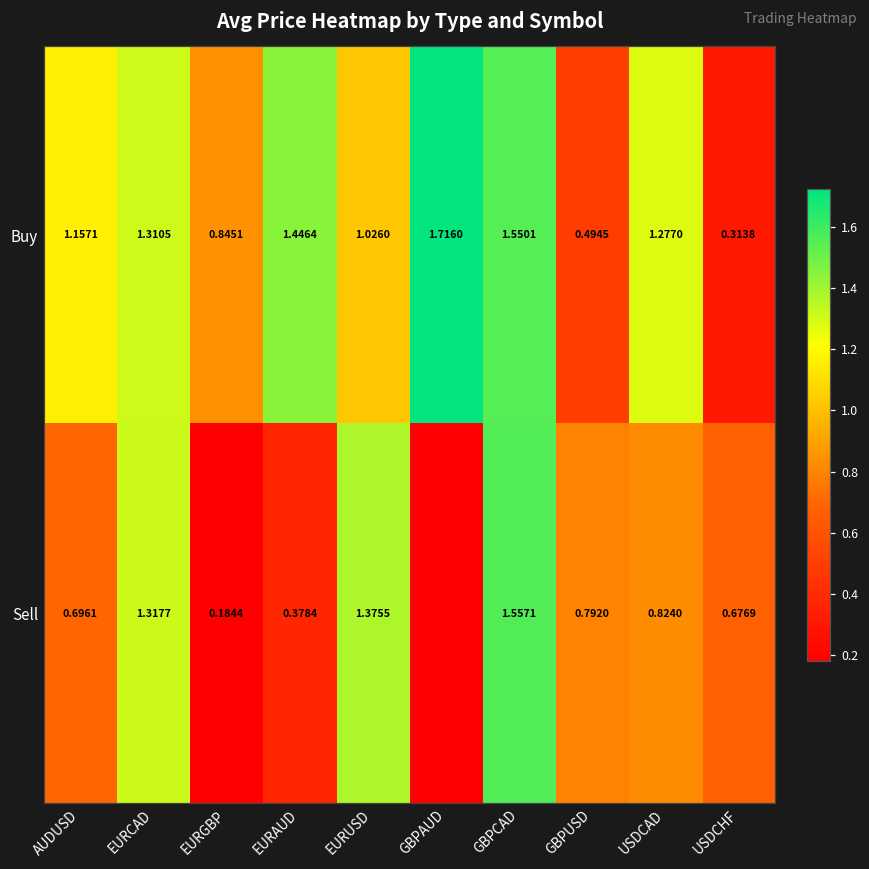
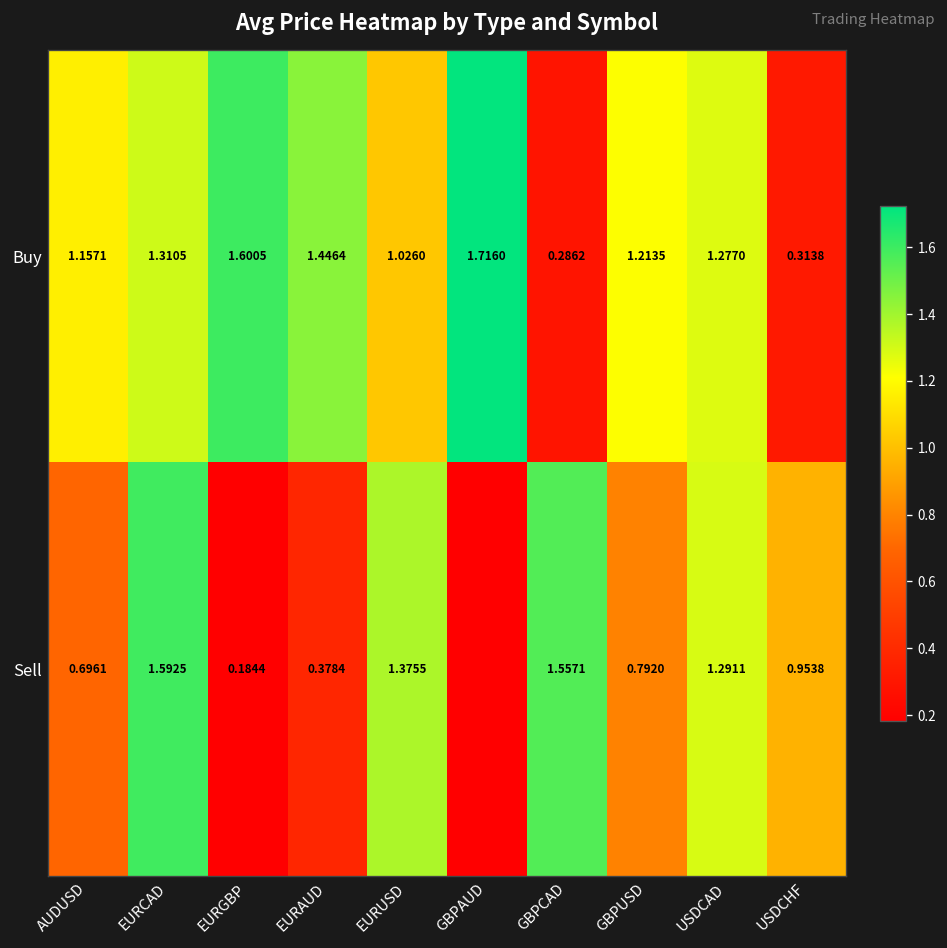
Buy, EURGBP: 0.8451 -> 1.6005
Buy, GBPCAD: 1.5501 -> 0.2862
Buy, GBPUSD: 0.4945 -> 1.2135
Sell, EURCAD: 1.3177 -> 1.5925
Sell, USDCAD: 0.8240 -> 1.2911
Sell, USDCHF: 0.6769 -> 0.9538
